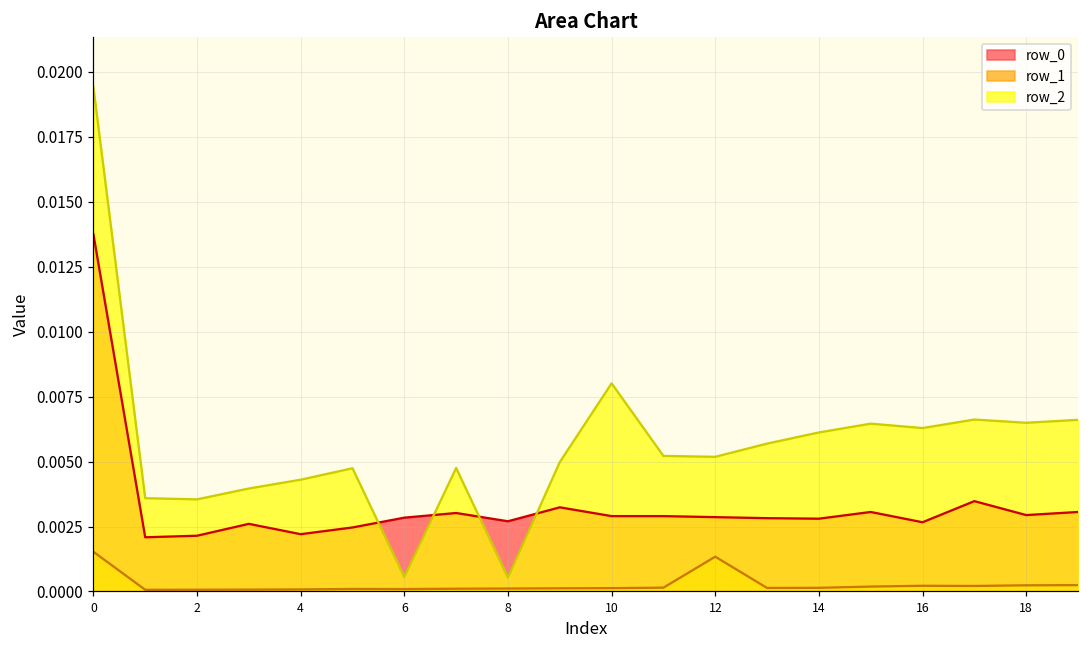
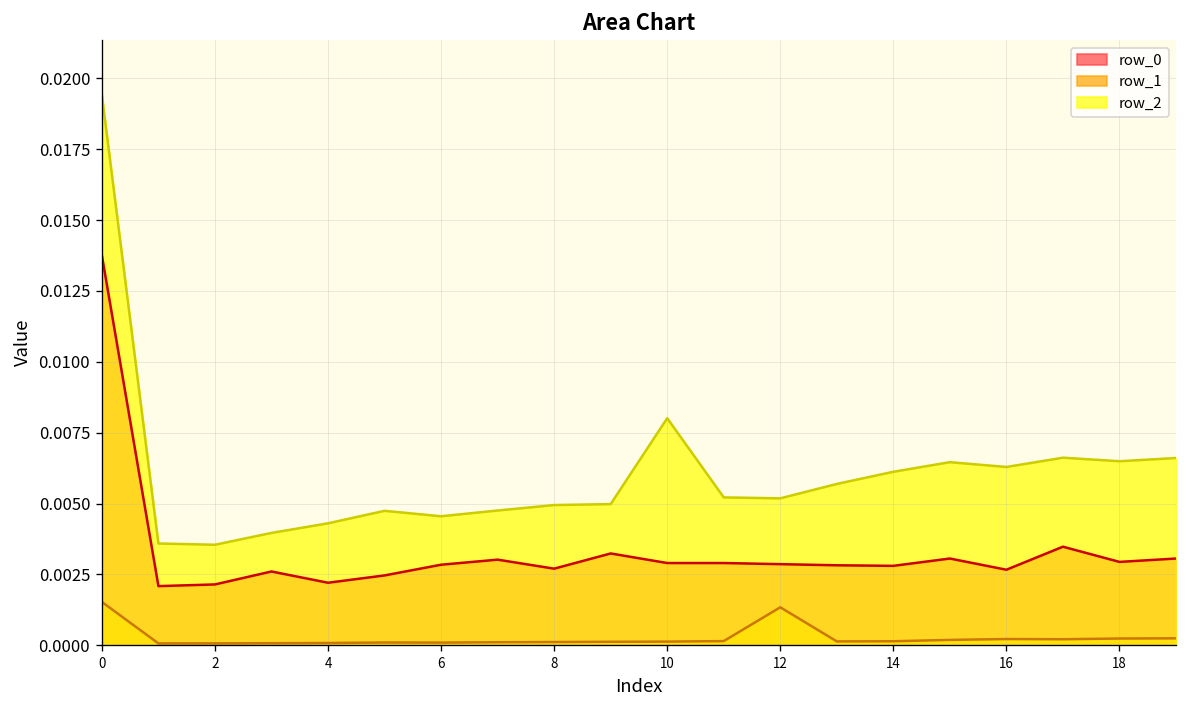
row_2, 6: 0.0006 -> 0.0046
row_2, 8: 0.0005 -> 0.0049
